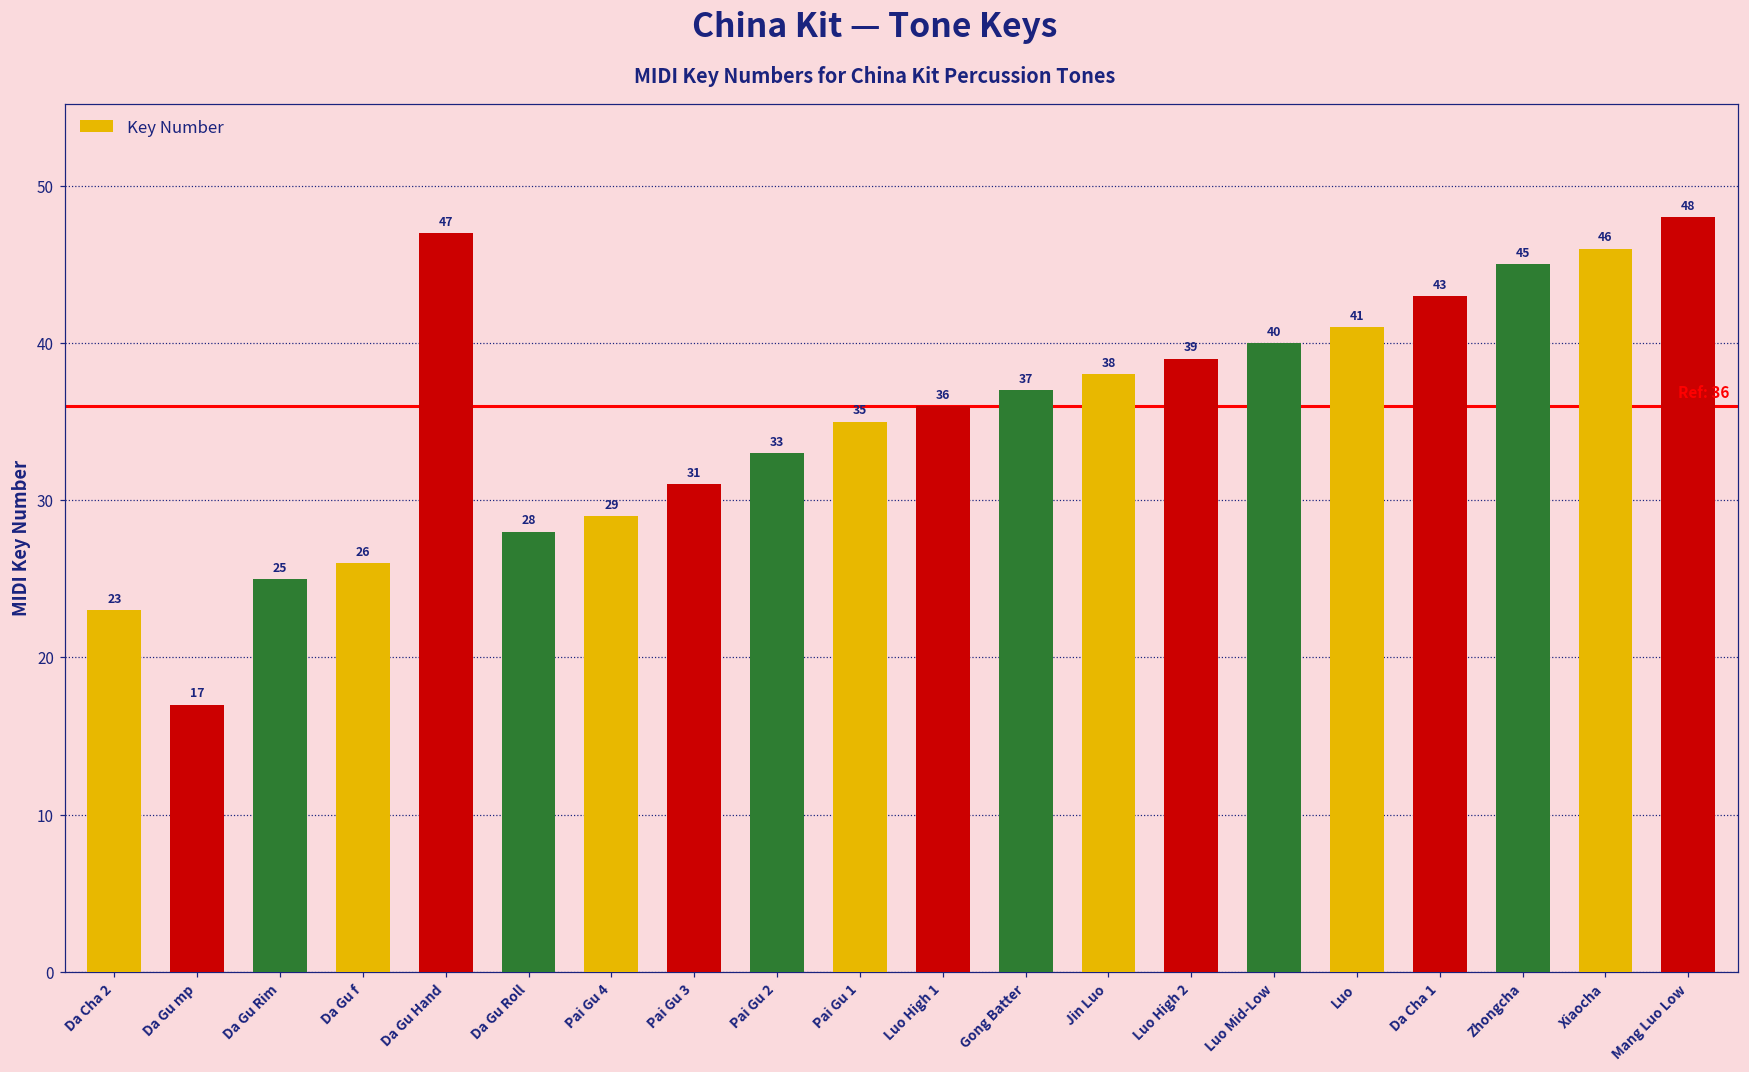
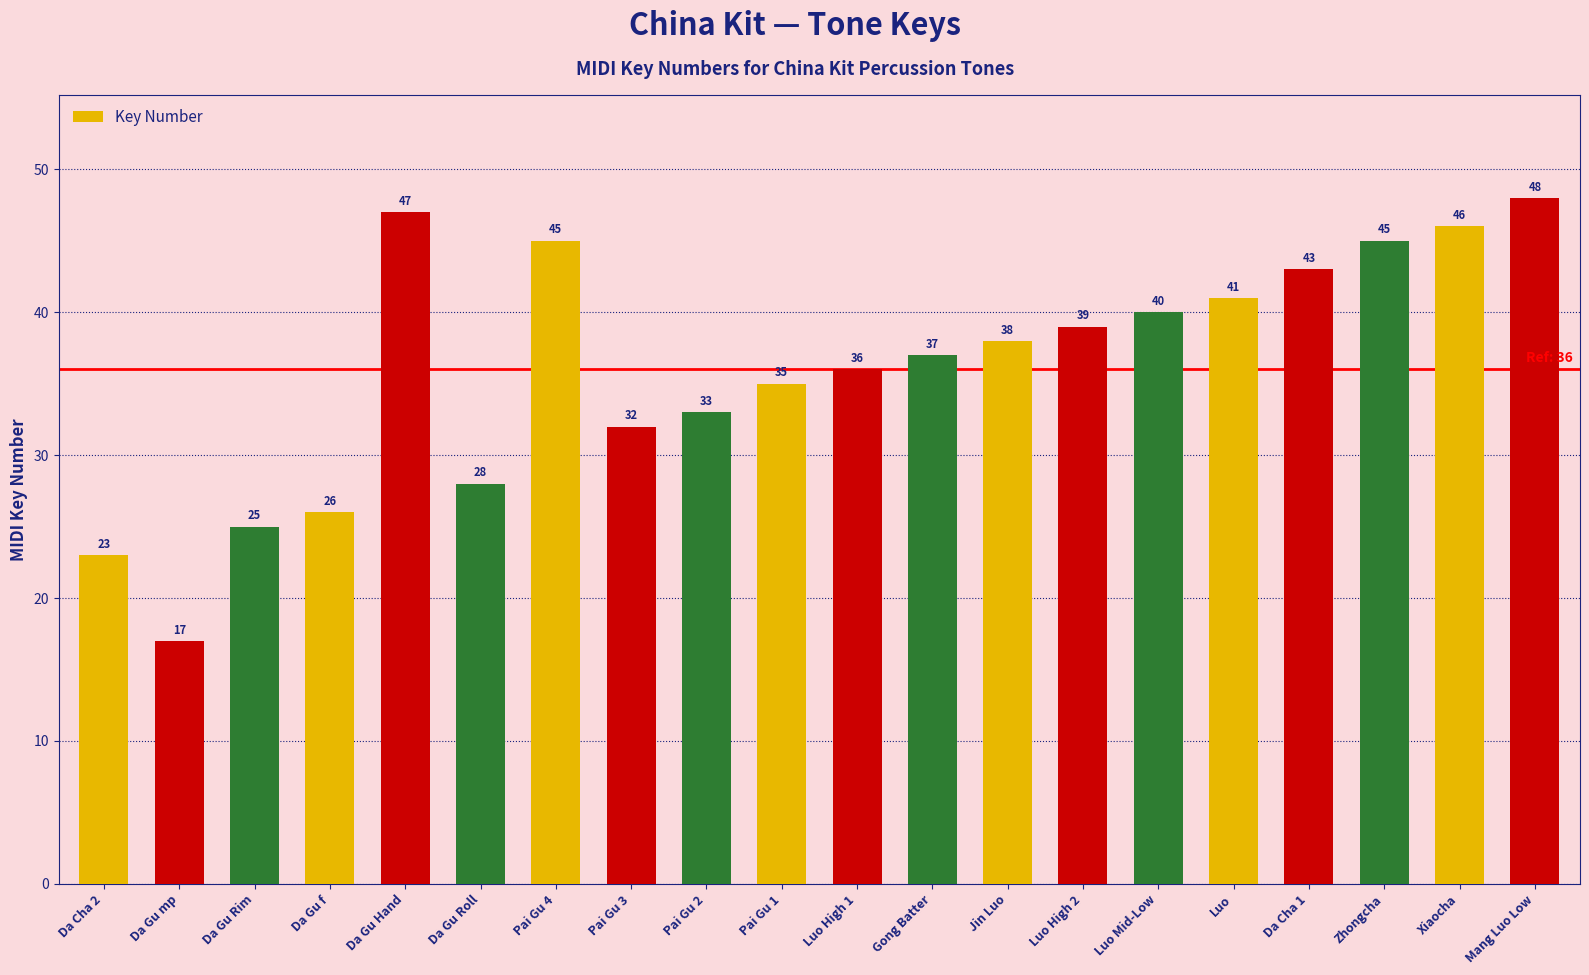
Pai Gu 4: 29 -> 45
Pai Gu 3: 31 -> 32
